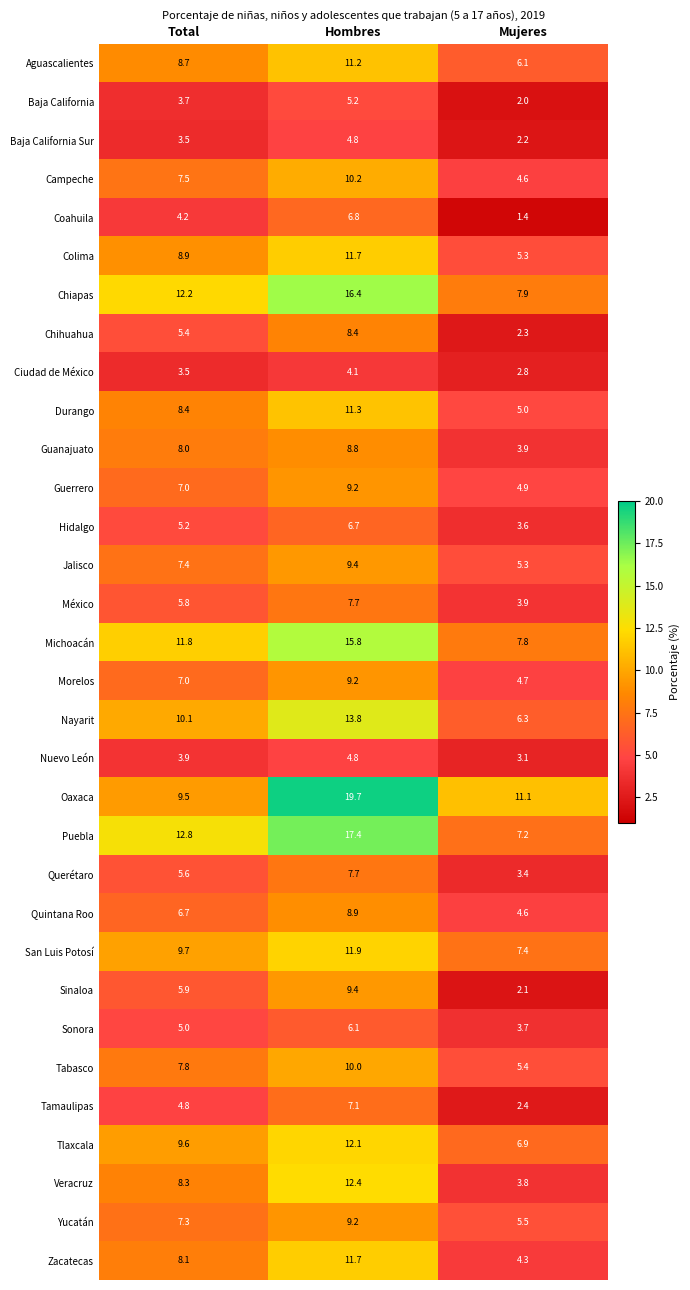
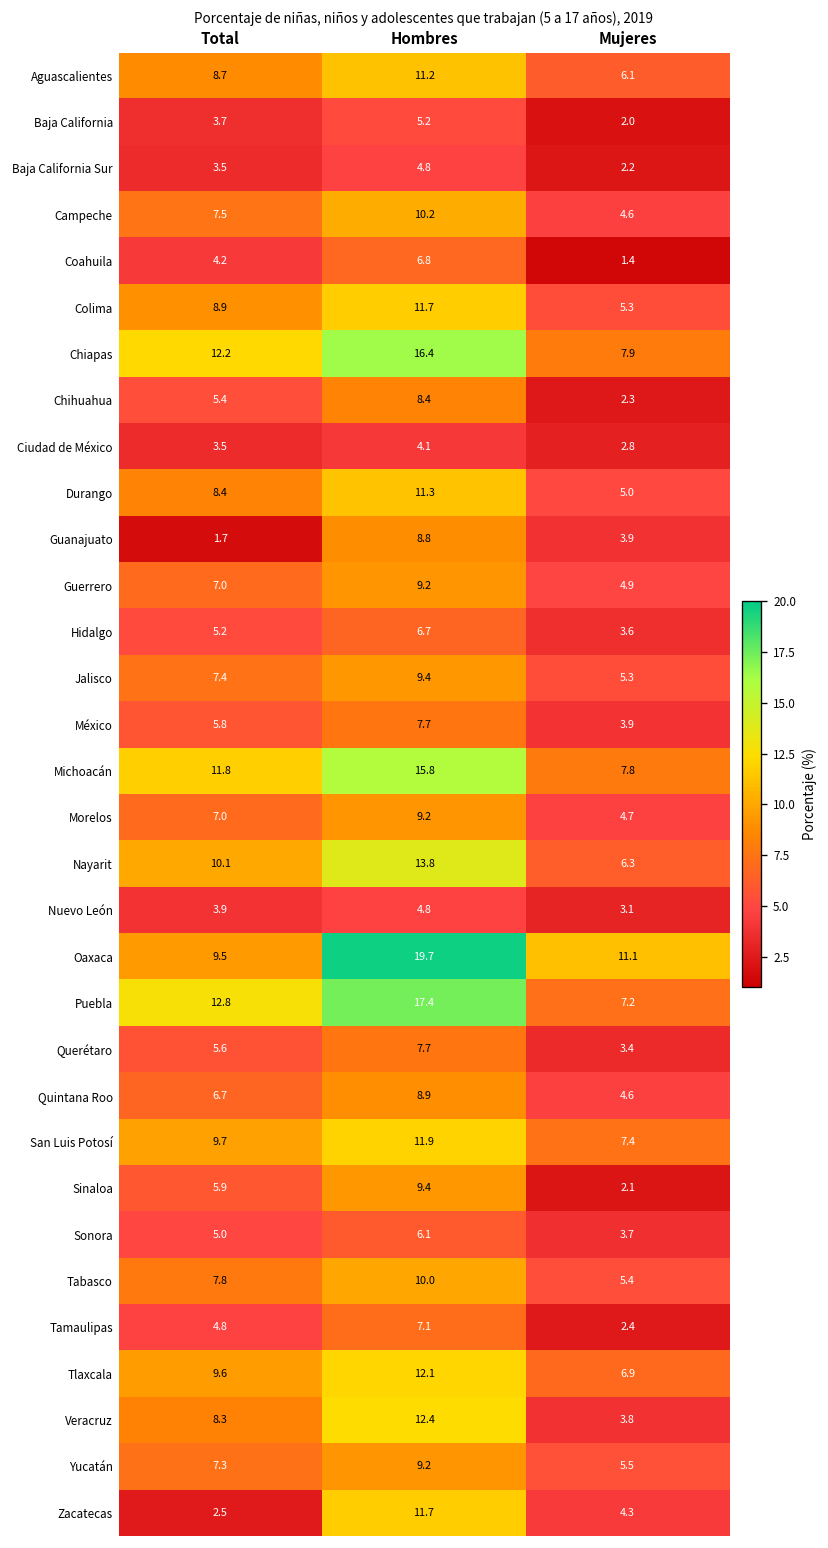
Guanajuato, Total: 8.0 -> 1.7
Zacatecas, Total: 8.1 -> 2.5
